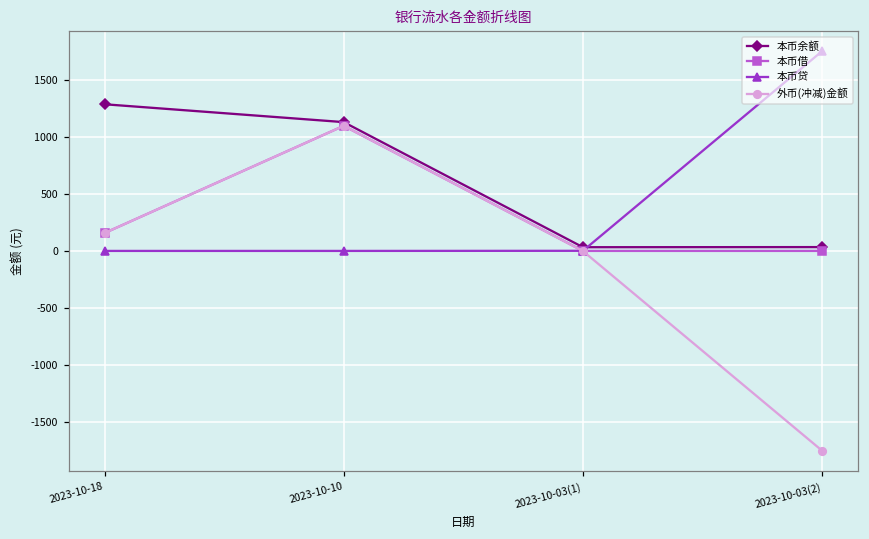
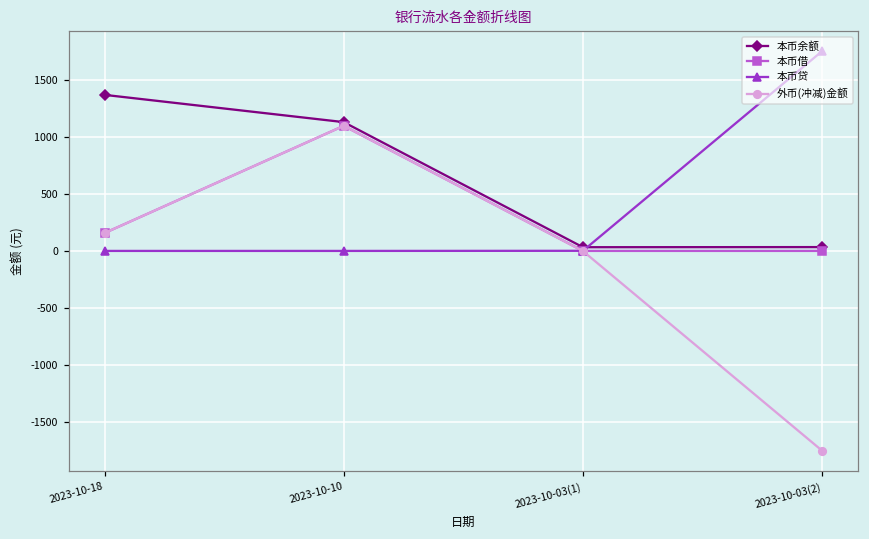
本币余额, 2023-10-18: 1290 -> 1370
